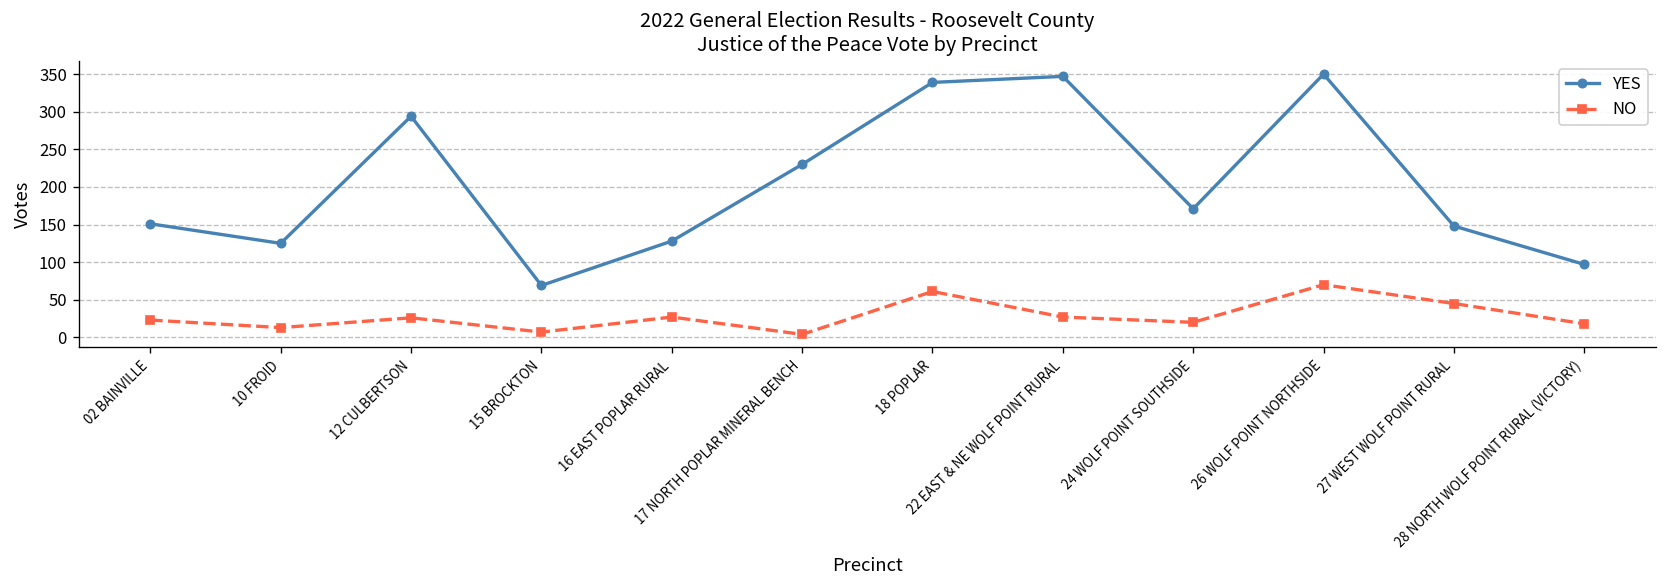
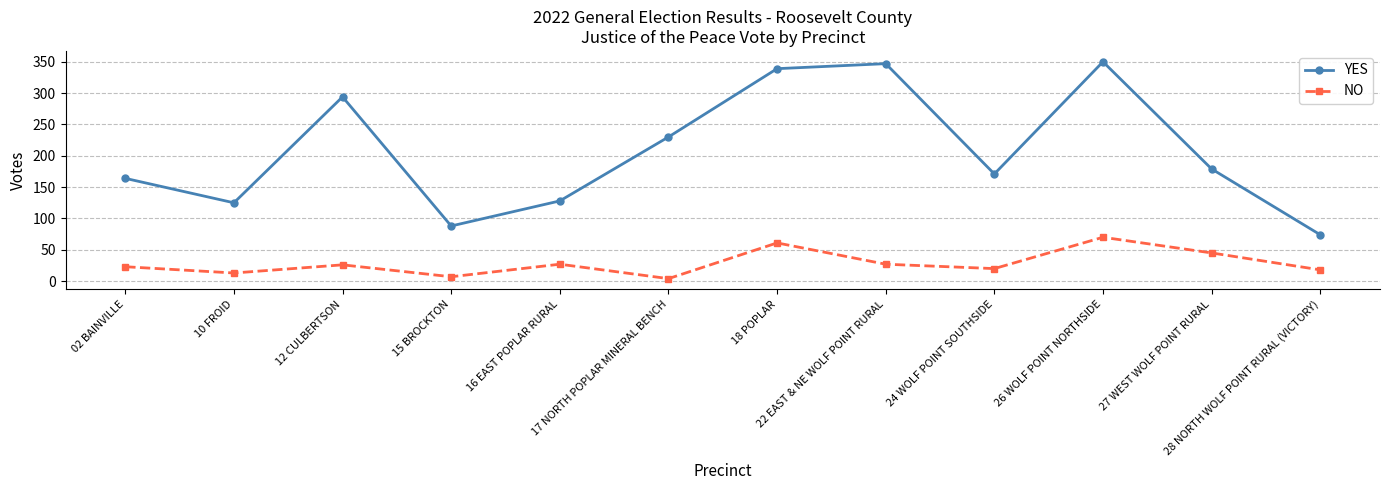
YES, 02 BAINVILLE: 150 -> 160
YES, 15 BROCKTON: 70 -> 90
YES, 27 WEST WOLF POINT RURAL: 150 -> 180
YES, 28 NORTH WOLF POINT RURAL (VICTORY): 100 -> 70
